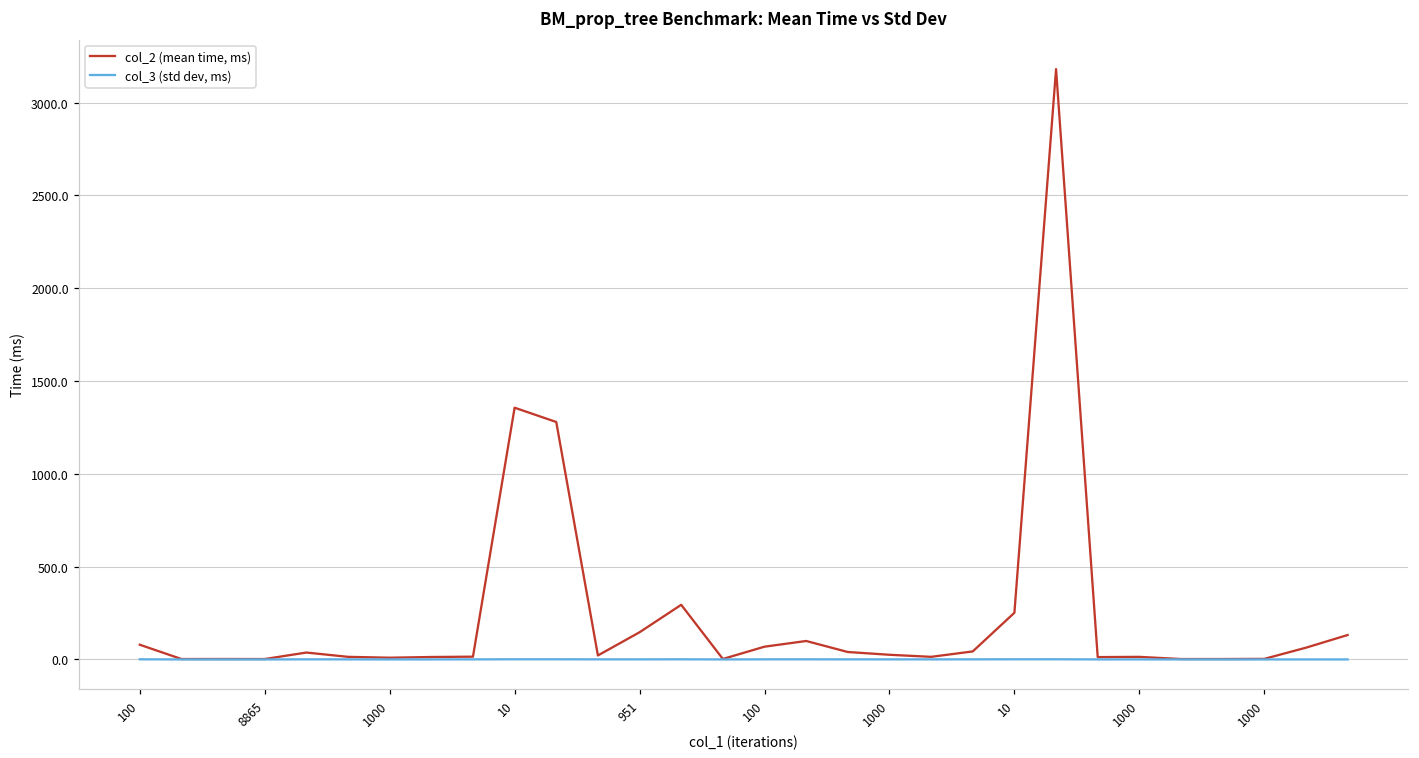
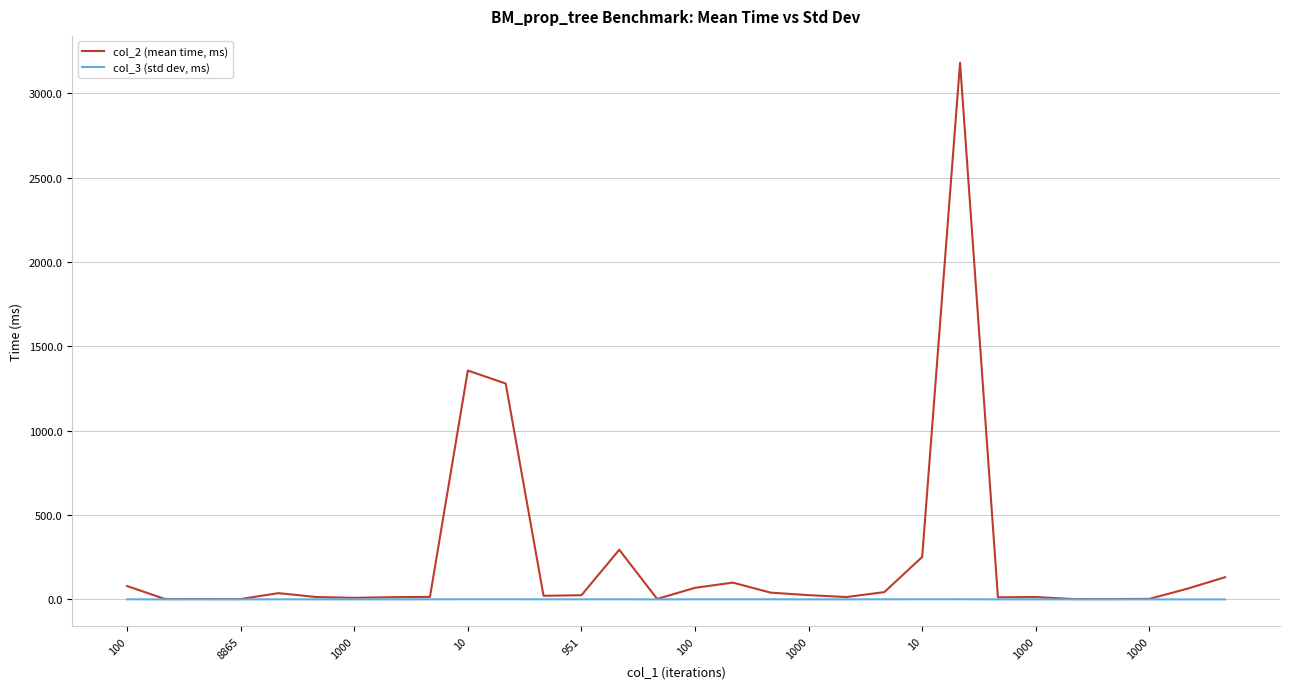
col_2 (mean time, ms), 951: 150 -> 20
